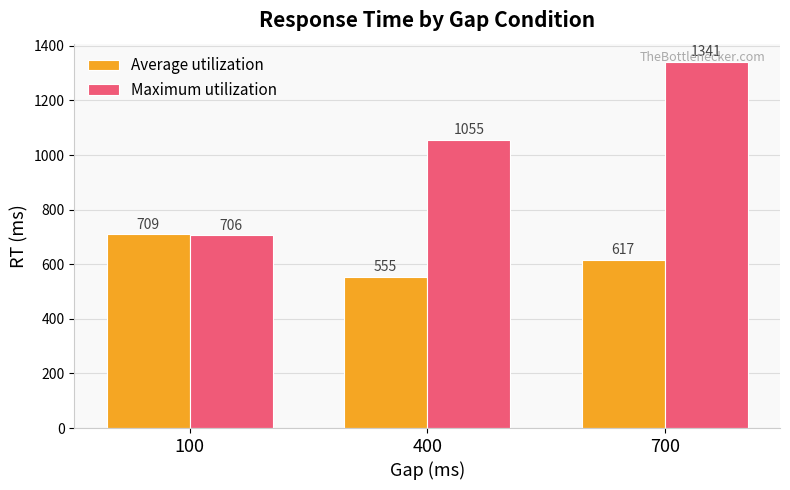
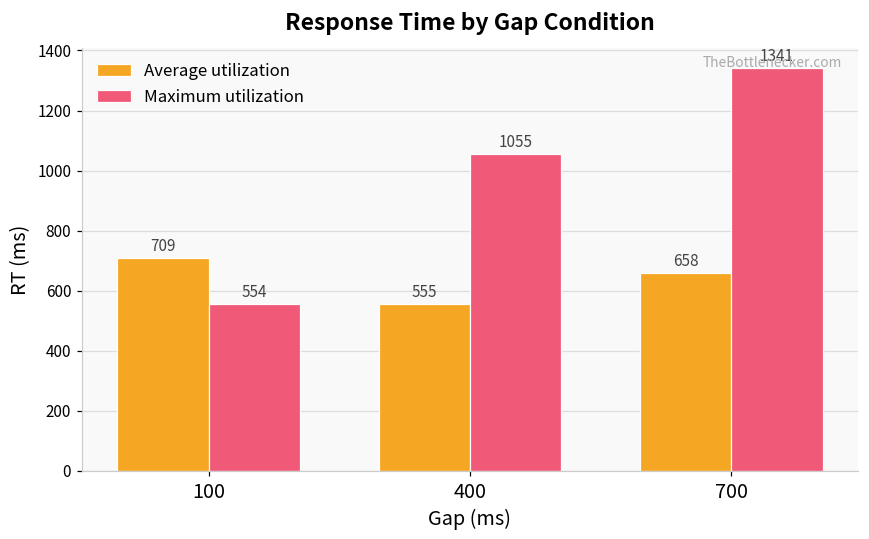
Maximum utilization, 100: 706 -> 554
Average utilization, 700: 617 -> 658
